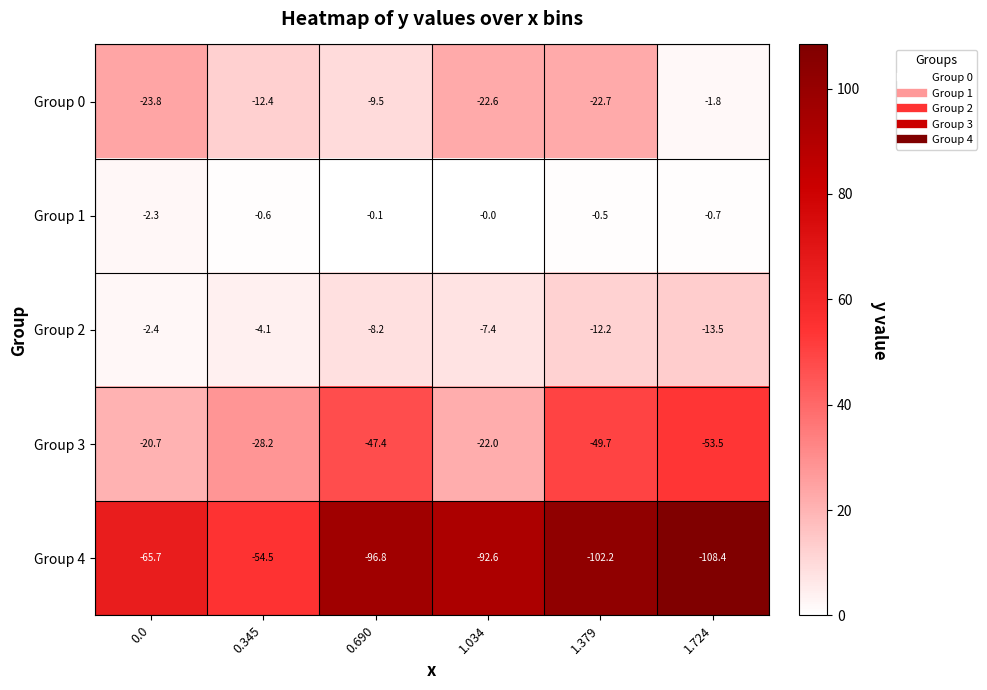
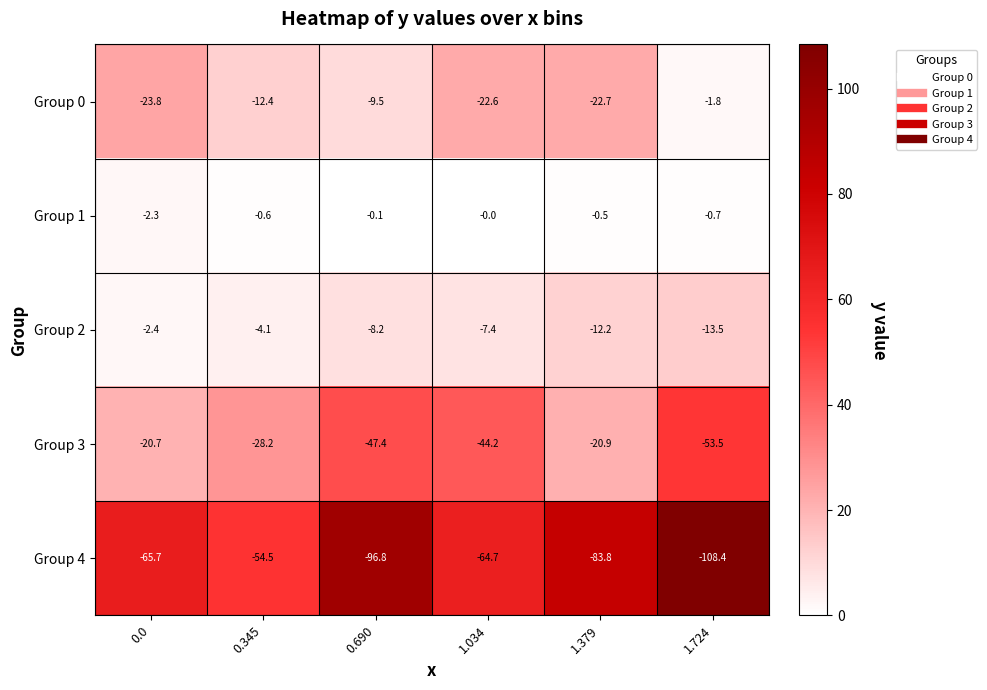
Group 3, 1.034: -22.0 -> -44.2
Group 3, 1.379: -49.7 -> -20.9
Group 4, 1.034: -92.6 -> -64.7
Group 4, 1.379: -102.2 -> -83.8
